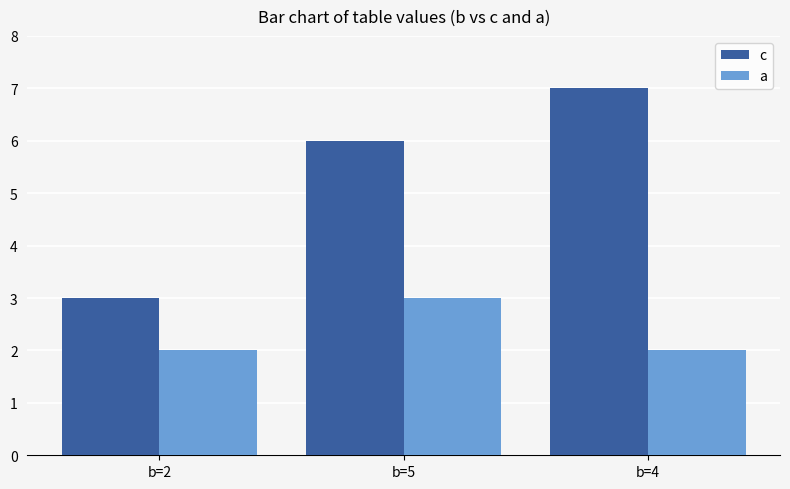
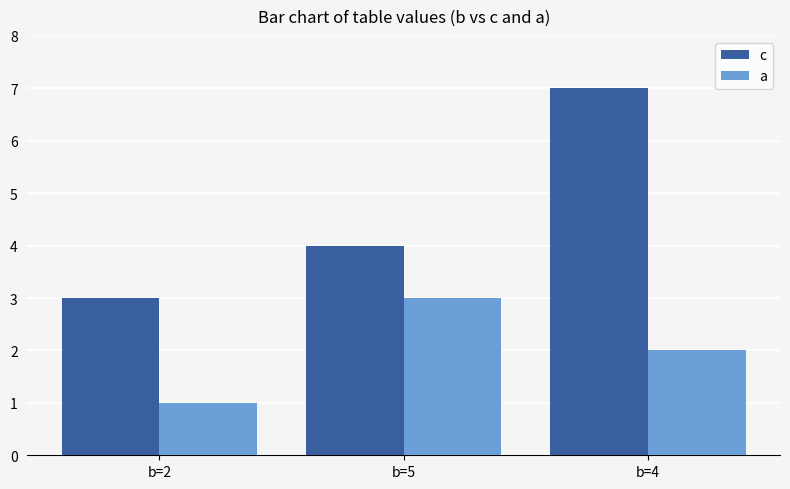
a, b=2: 2 -> 1
c, b=5: 6 -> 4
